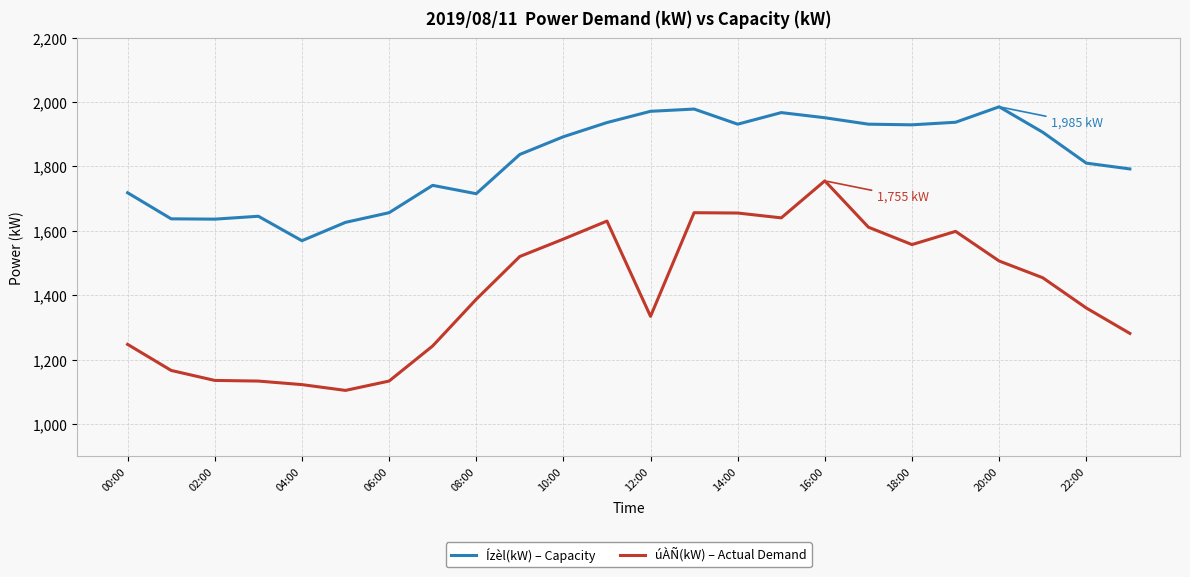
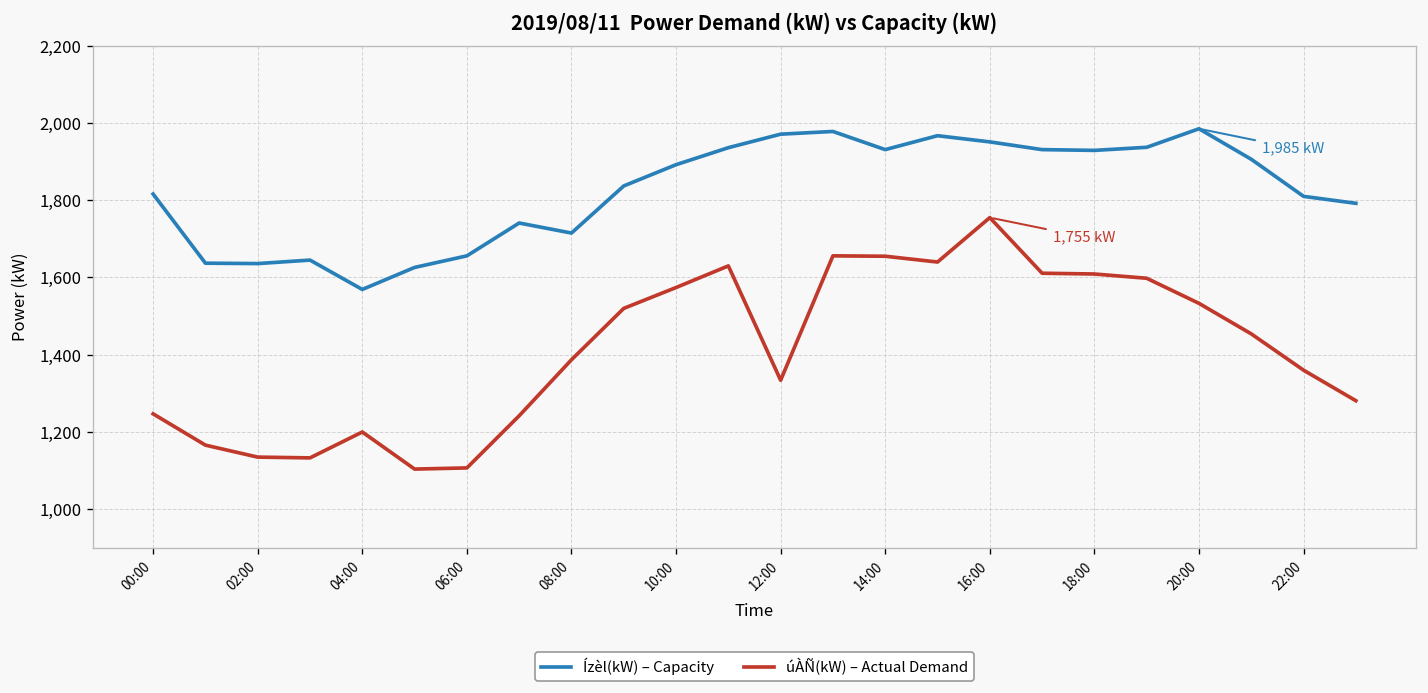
Ízèl(kW) – Capacity, 00:00: 1,720 -> 1,820
úÀÑ(kW) – Actual Demand, 04:00: 1,120 -> 1,200
úÀÑ(kW) – Actual Demand, 06:00: 1,130 -> 1,110
úÀÑ(kW) – Actual Demand, 18:00: 1,560 -> 1,610
úÀÑ(kW) – Actual Demand, 20:00: 1,510 -> 1,530
